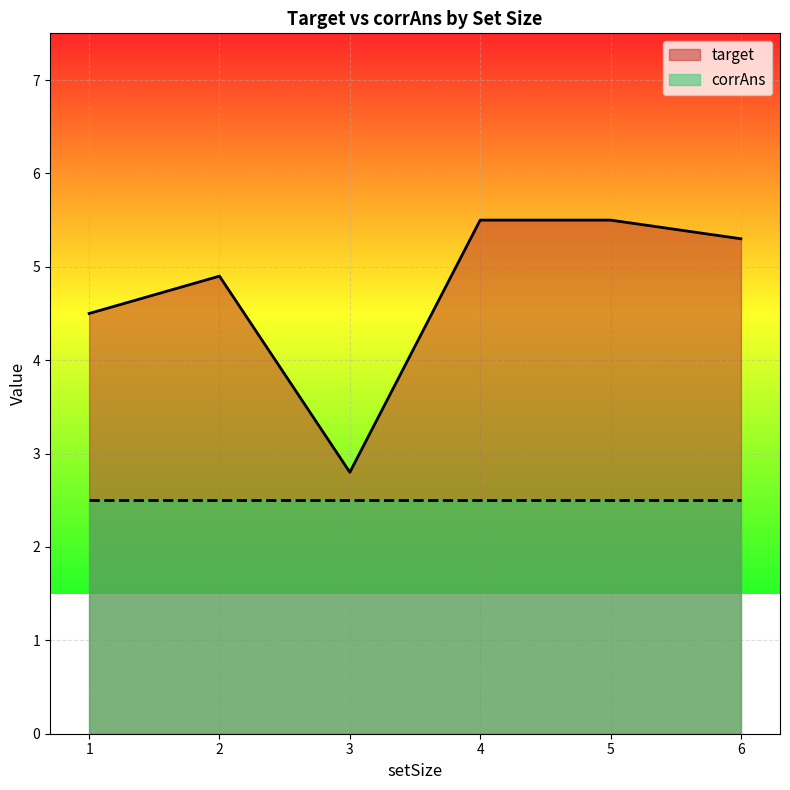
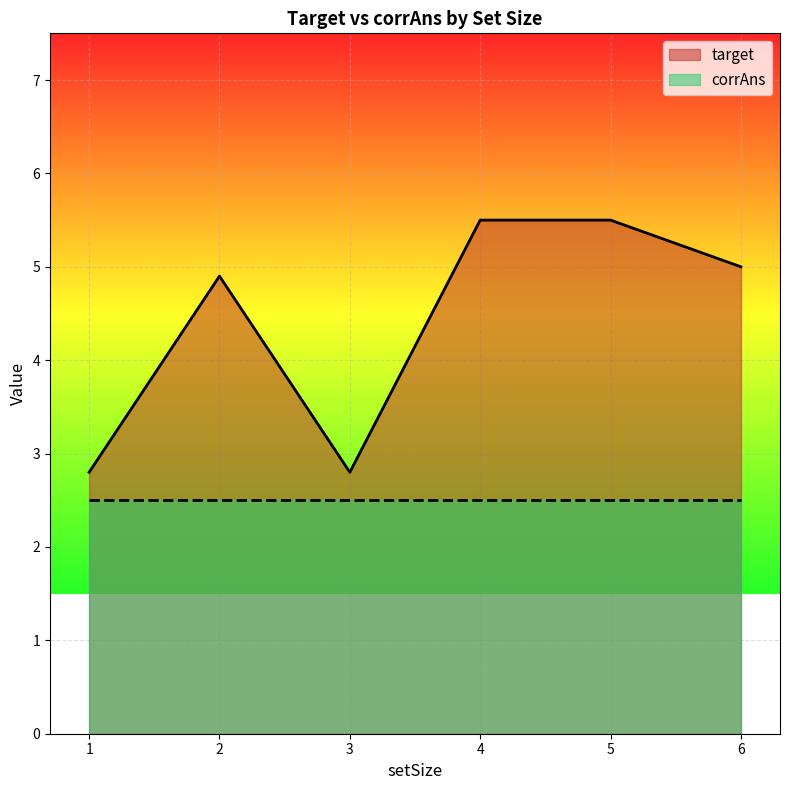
target, 1: 4.5 -> 2.8
target, 6: 5.3 -> 5.0
